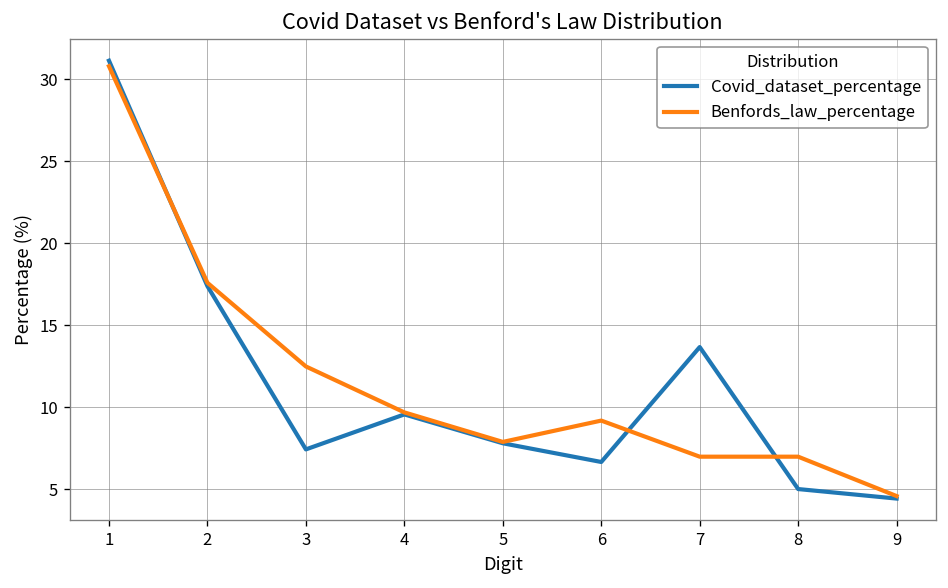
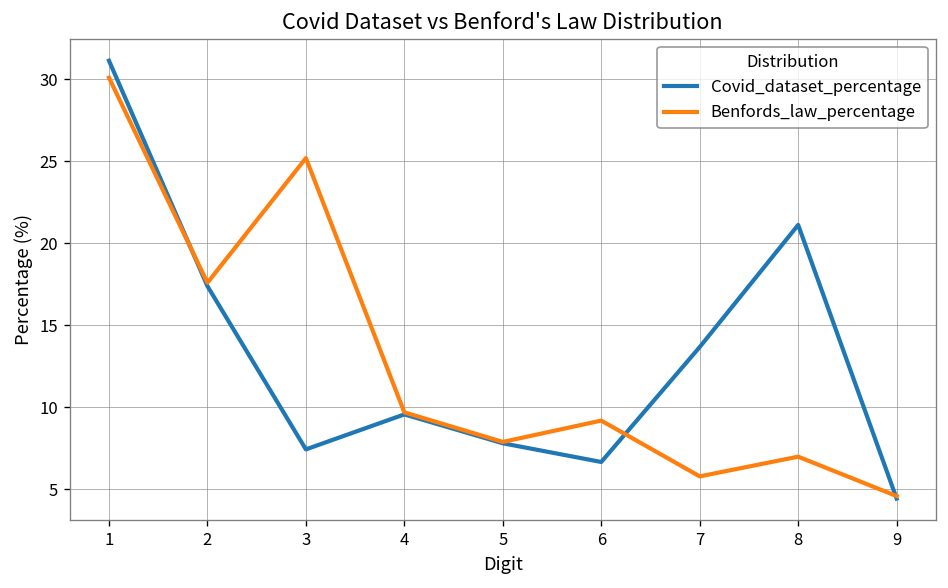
Benfords_law_percentage, 1: 30.8 -> 30.1
Benfords_law_percentage, 3: 12.5 -> 25.2
Benfords_law_percentage, 7: 7.0 -> 5.8
Covid_dataset_percentage, 8: 5.0 -> 21.1
